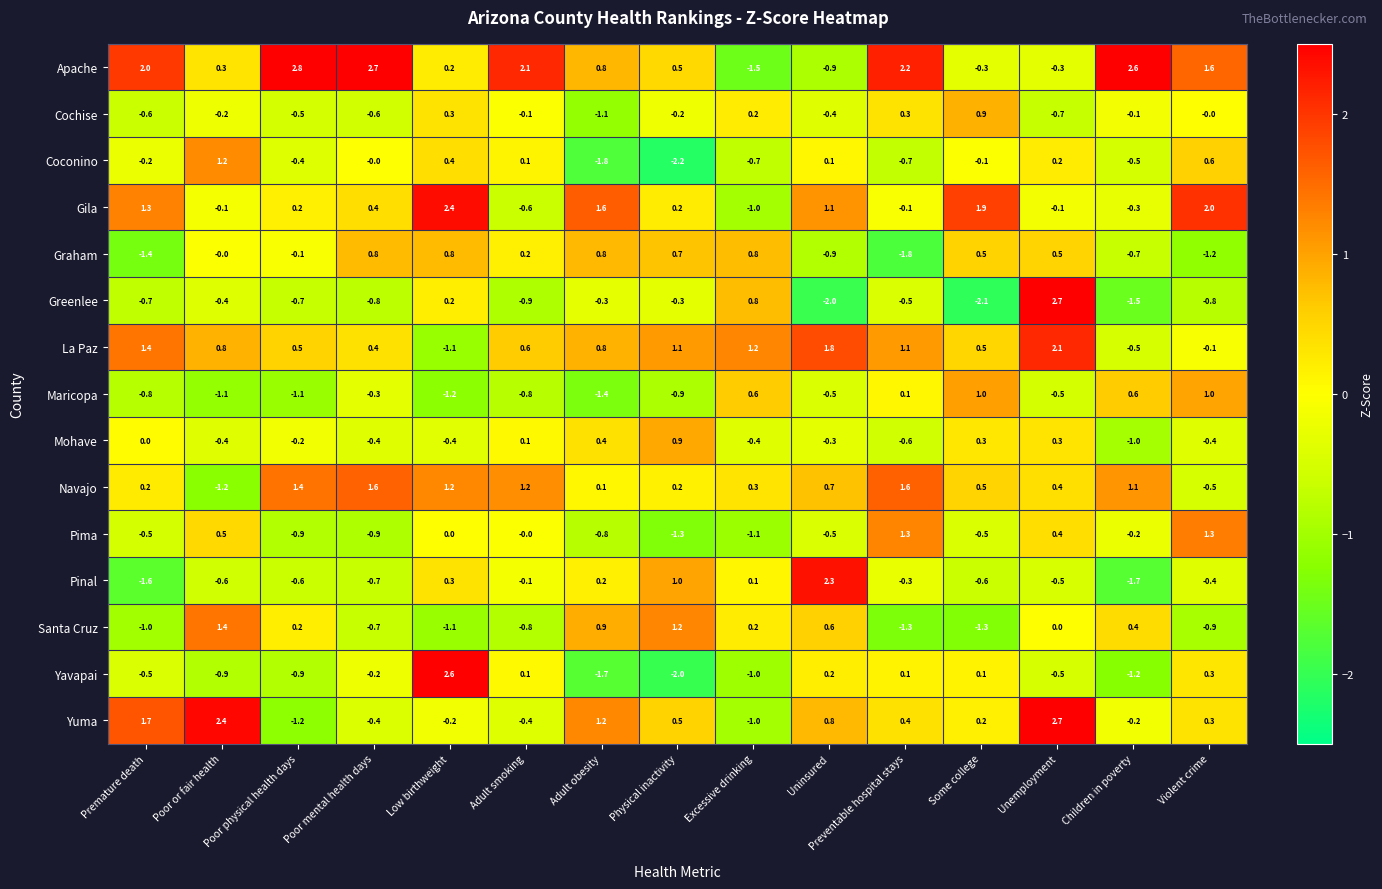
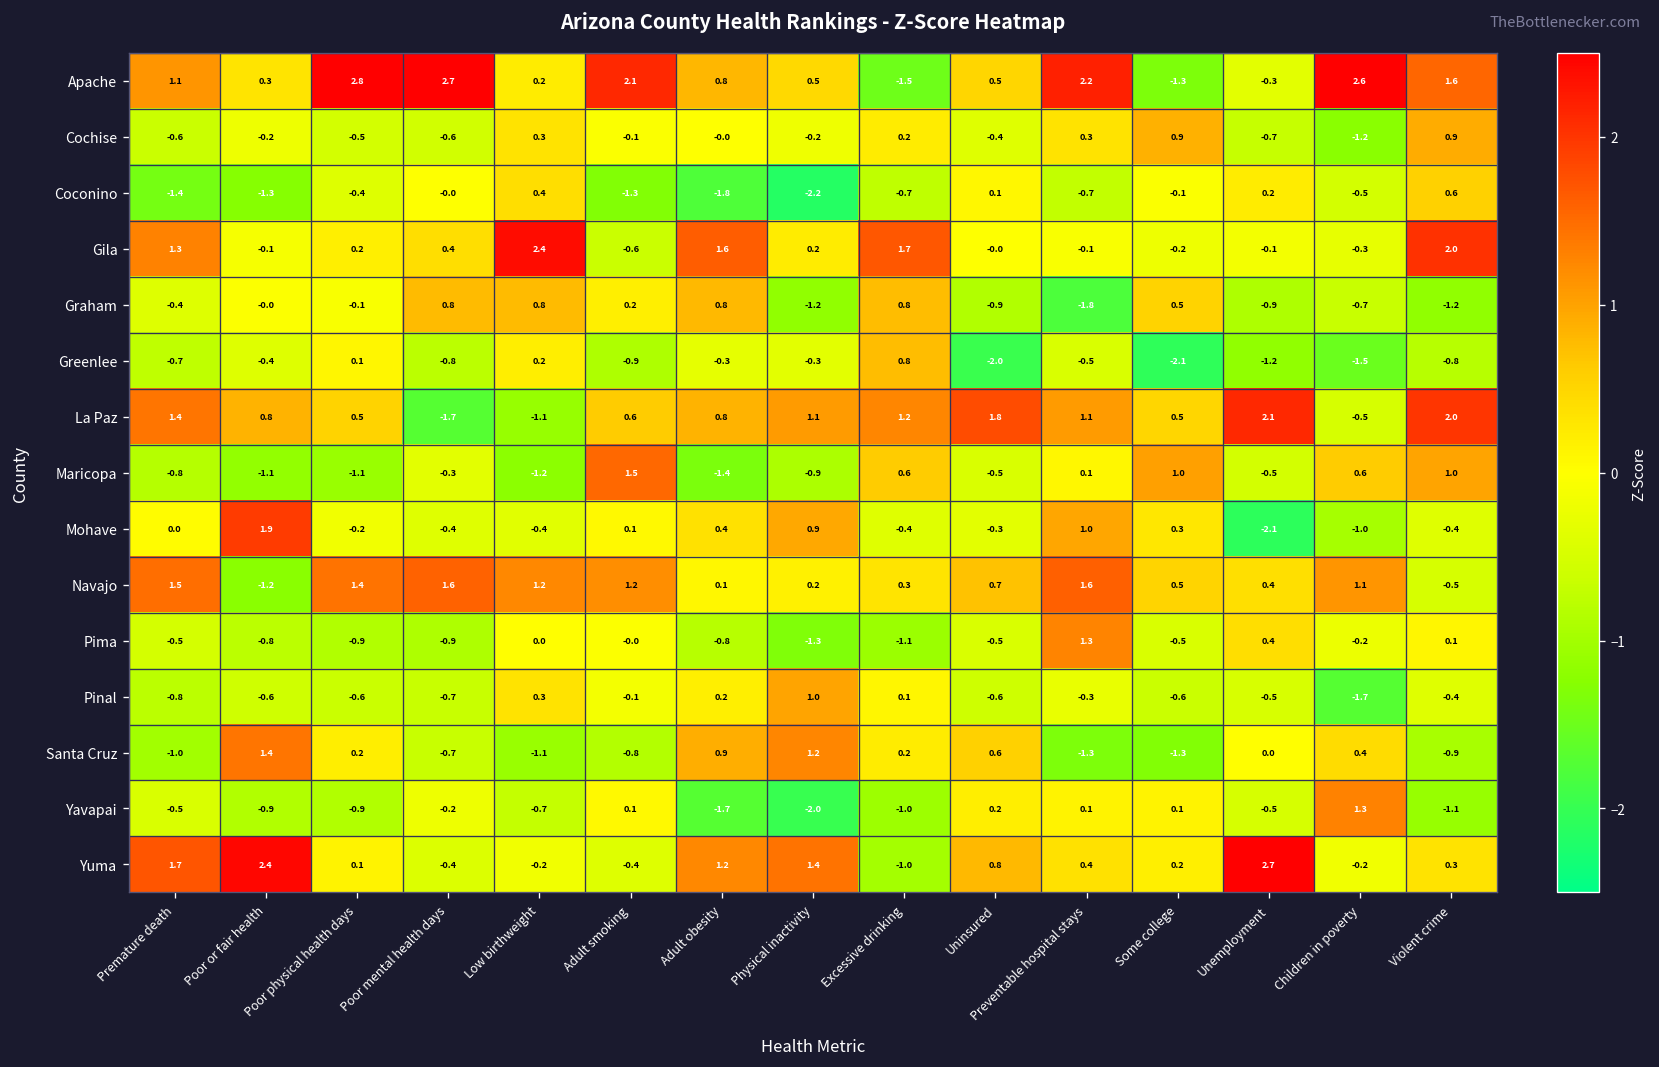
Apache, Premature death: 2.0 -> 1.1
Apache, Uninsured: -0.9 -> 0.5
Apache, Some college: -0.3 -> -1.3
Cochise, Adult obesity: -1.1 -> -0.0
Cochise, Children in poverty: -0.1 -> -1.2
Cochise, Violent crime: -0.0 -> 0.9
Coconino, Premature death: -0.2 -> -1.4
Coconino, Poor or fair health: 1.2 -> -1.3
Coconino, Adult smoking: 0.1 -> -1.3
Gila, Excessive drinking: -1.0 -> 1.7
Gila, Uninsured: 1.1 -> -0.0
Gila, Some college: 1.9 -> -0.2
Graham, Premature death: -1.4 -> -0.4
Graham, Physical inactivity: 0.7 -> -1.2
Graham, Unemployment: 0.5 -> -0.9
Greenlee, Poor physical health days: -0.7 -> 0.1
Greenlee, Unemployment: 2.7 -> -1.2
La Paz, Poor mental health days: 0.4 -> -1.7
La Paz, Violent crime: -0.1 -> 2.0
Maricopa, Adult smoking: -0.8 -> 1.5
Mohave, Poor or fair health: -0.4 -> 1.9
Mohave, Preventable hospital stays: -0.6 -> 1.0
Mohave, Unemployment: 0.3 -> -2.1
Navajo, Premature death: 0.2 -> 1.5
Pima, Poor or fair health: 0.5 -> -0.8
Pima, Violent crime: 1.3 -> 0.1
Pinal, Premature death: -1.6 -> -0.8
Pinal, Uninsured: 2.3 -> -0.6
Yavapai, Low birthweight: 2.6 -> -0.7
Yavapai, Children in poverty: -1.2 -> 1.3
Yavapai, Violent crime: 0.3 -> -1.1
Yuma, Poor physical health days: -1.2 -> 0.1
Yuma, Physical inactivity: 0.5 -> 1.4
